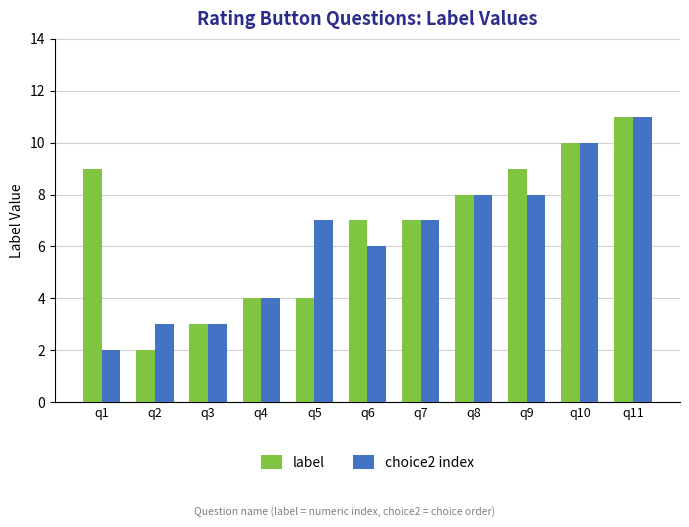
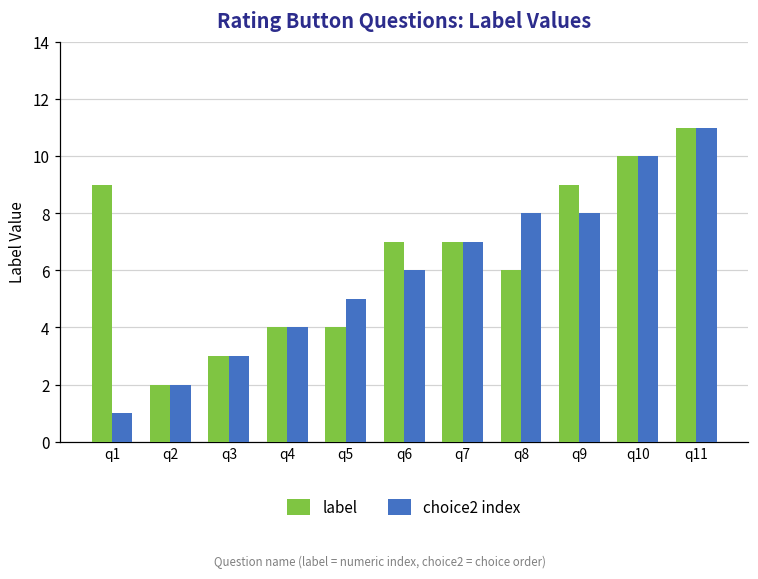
choice2 index, q1: 2 -> 1
choice2 index, q2: 3 -> 2
choice2 index, q5: 7 -> 5
label, q8: 8 -> 6
